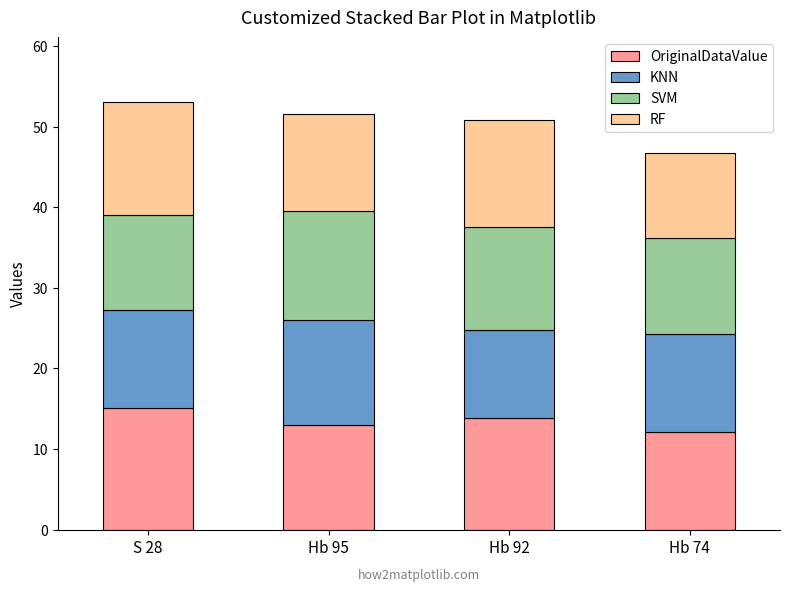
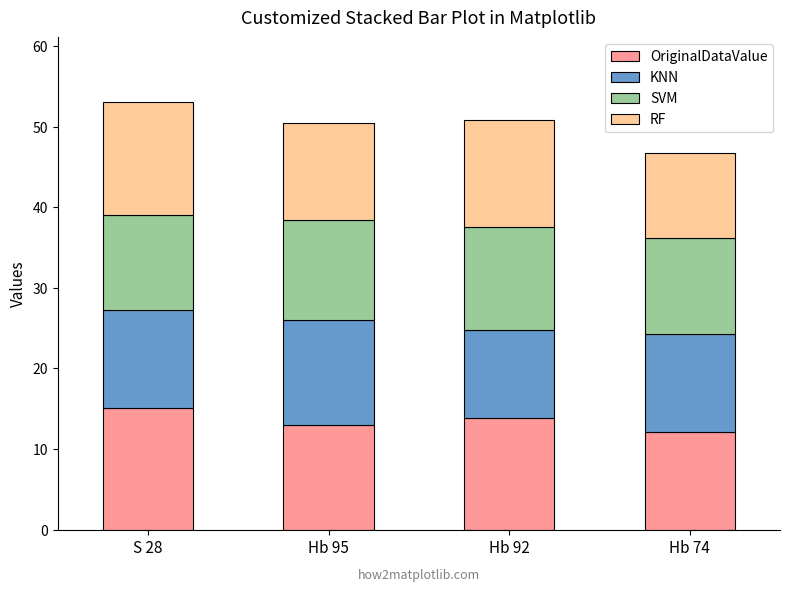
SVM, Hb 95: 14 -> 12
